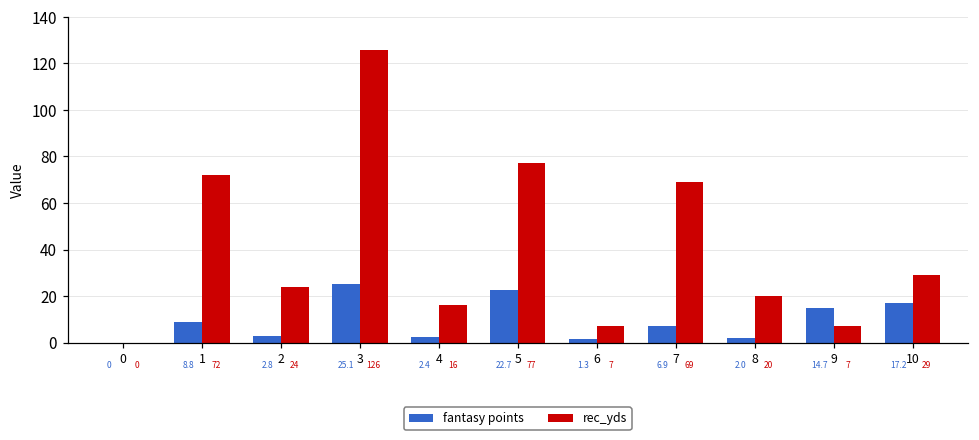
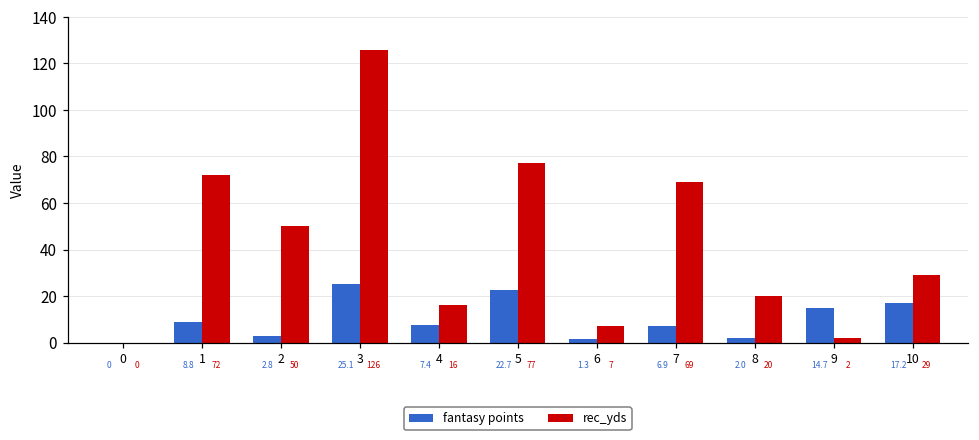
rec_yds, 2: 24 -> 50
fantasy points, 4: 2.4 -> 7.4
rec_yds, 9: 7 -> 2
